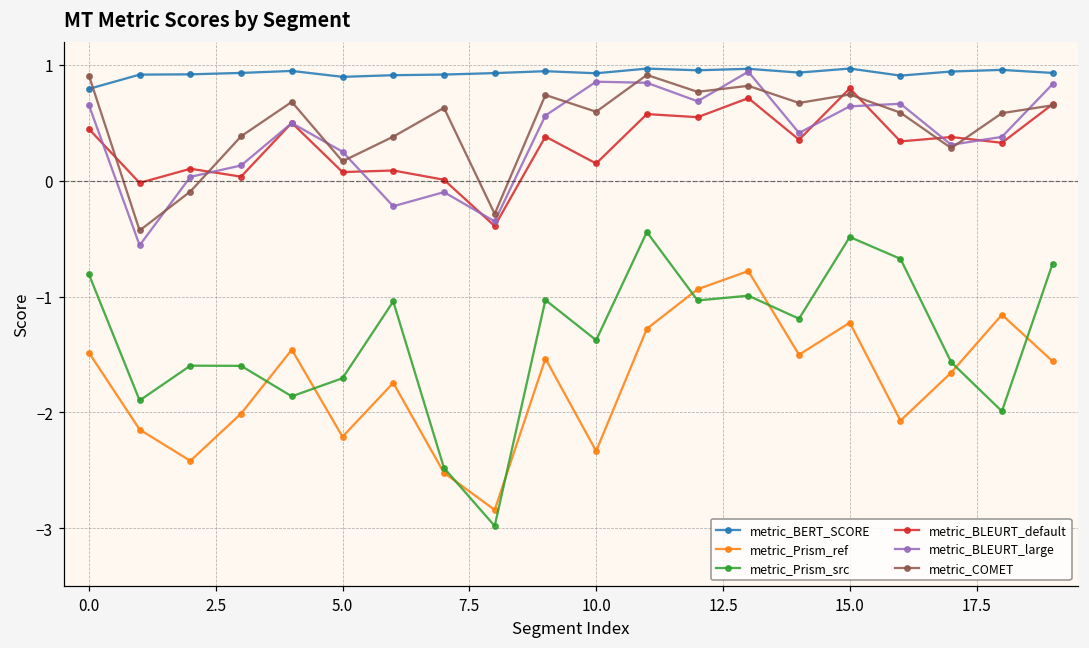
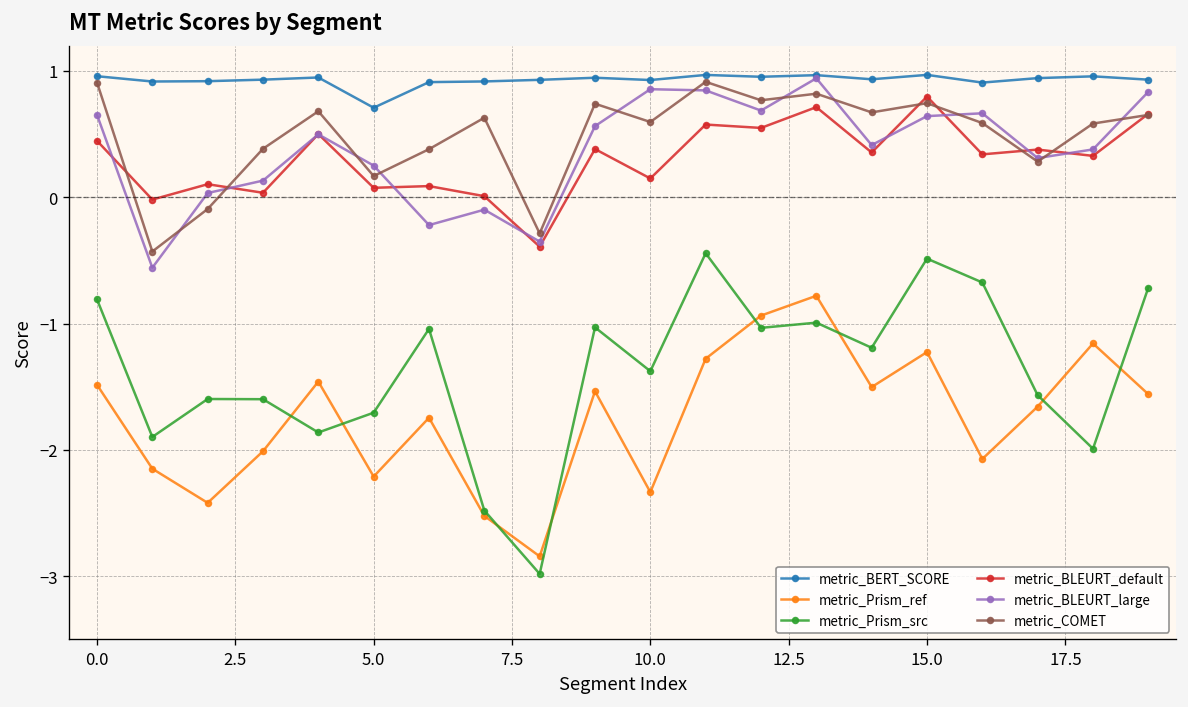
metric_BERT_SCORE, 0.0: 0.79 -> 0.96
metric_BERT_SCORE, 5.0: 0.90 -> 0.71
